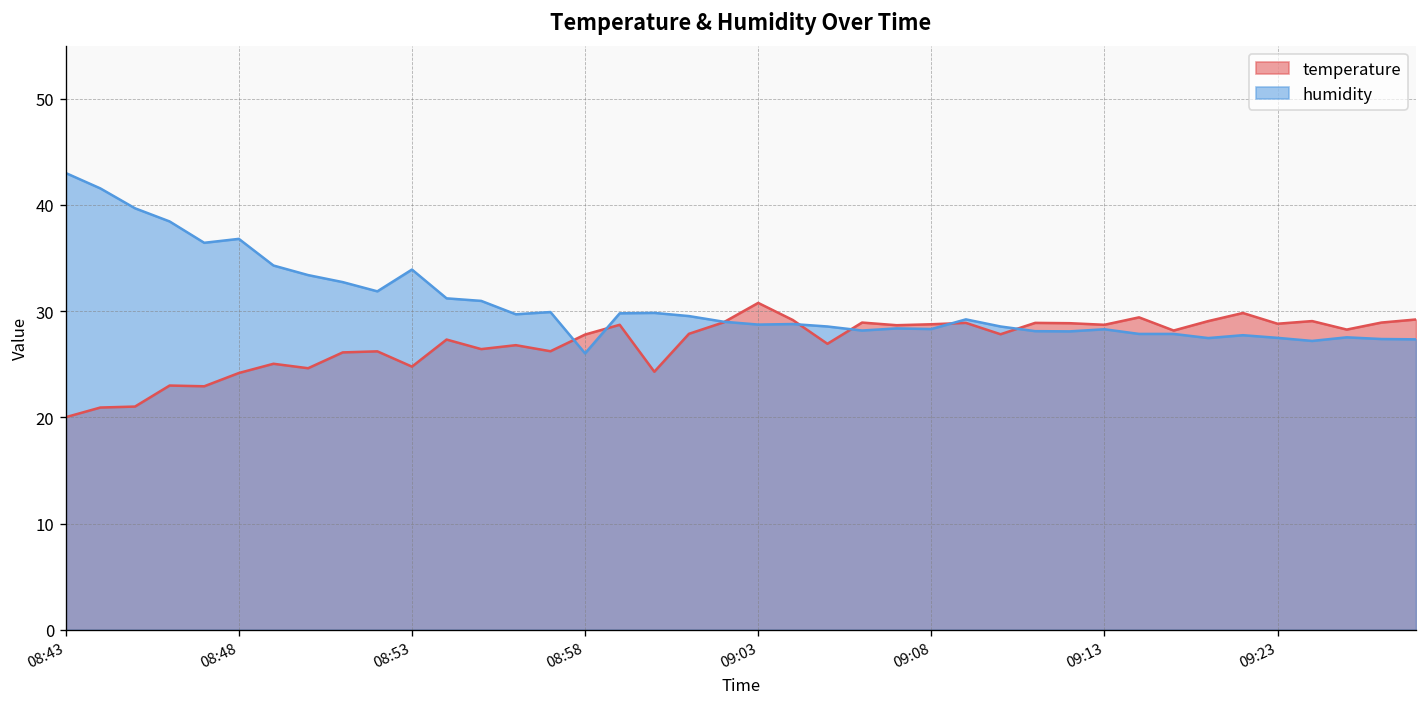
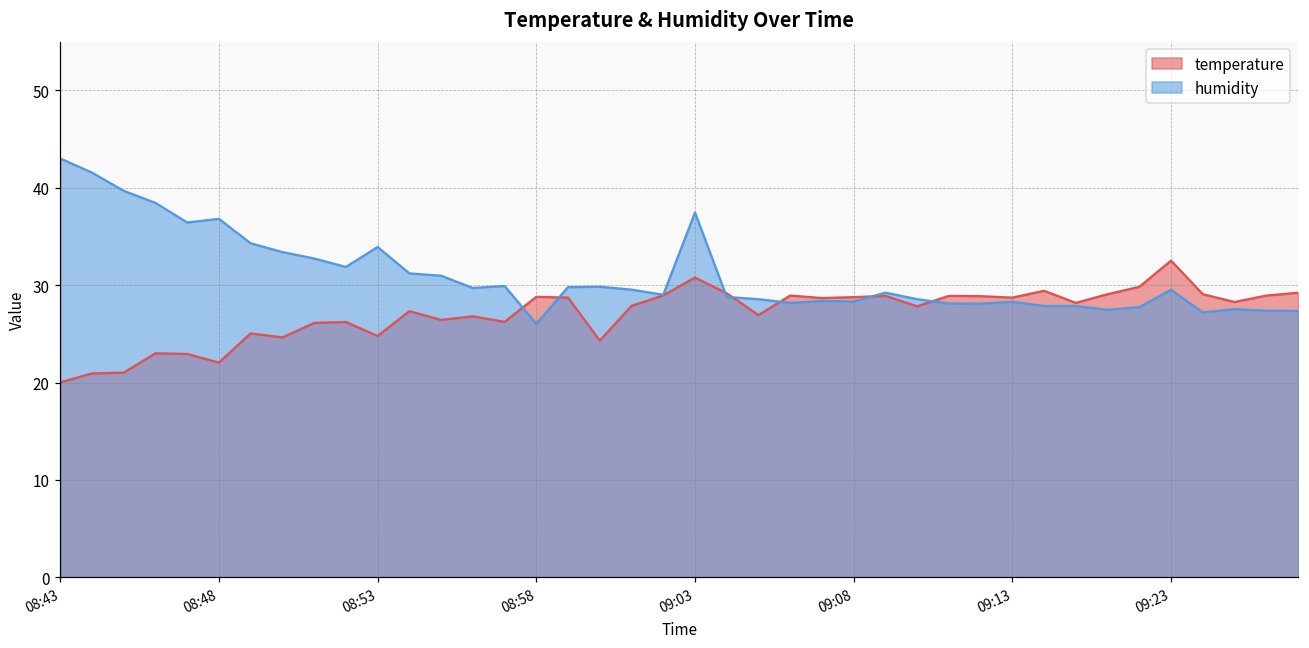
temperature, 08:48: 24 -> 22
temperature, 08:58: 28 -> 29
humidity, 09:03: 29 -> 37
temperature, 09:23: 29 -> 33
humidity, 09:23: 27 -> 30
